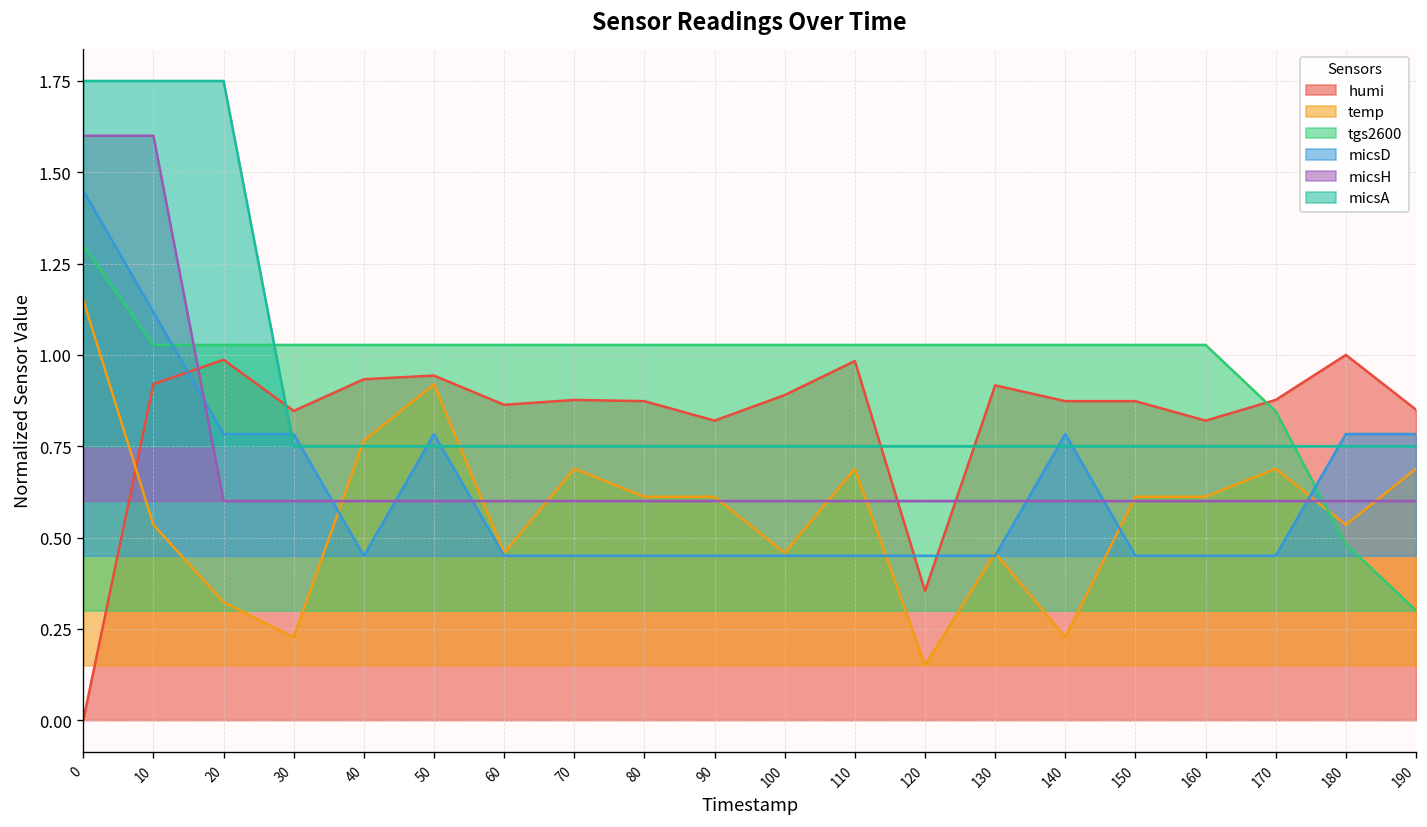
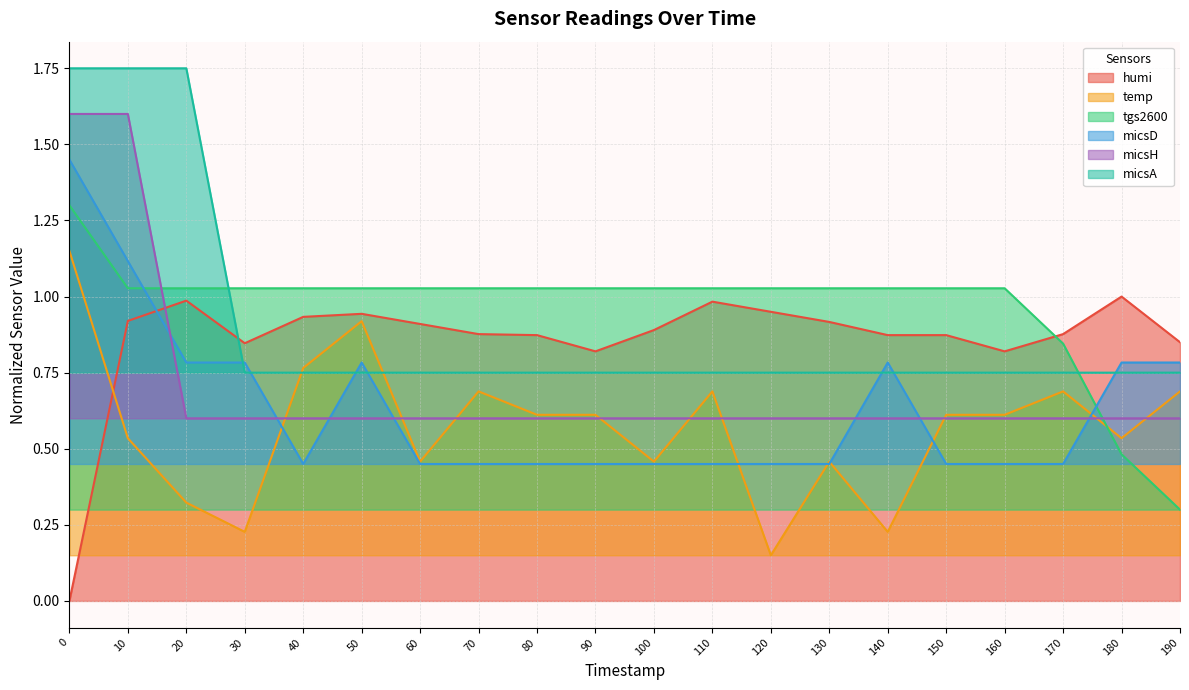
humi, 60: 0.86 -> 0.91
humi, 120: 0.35 -> 0.95
